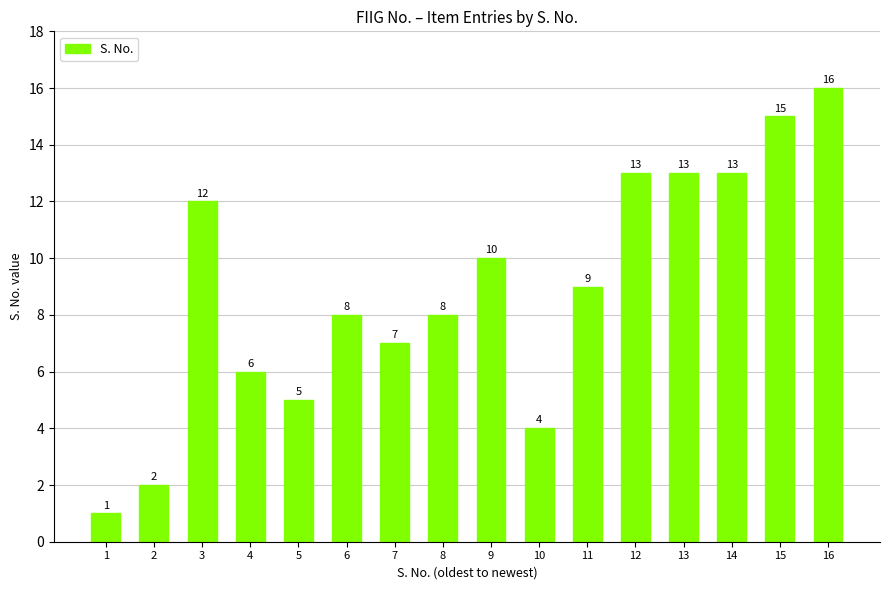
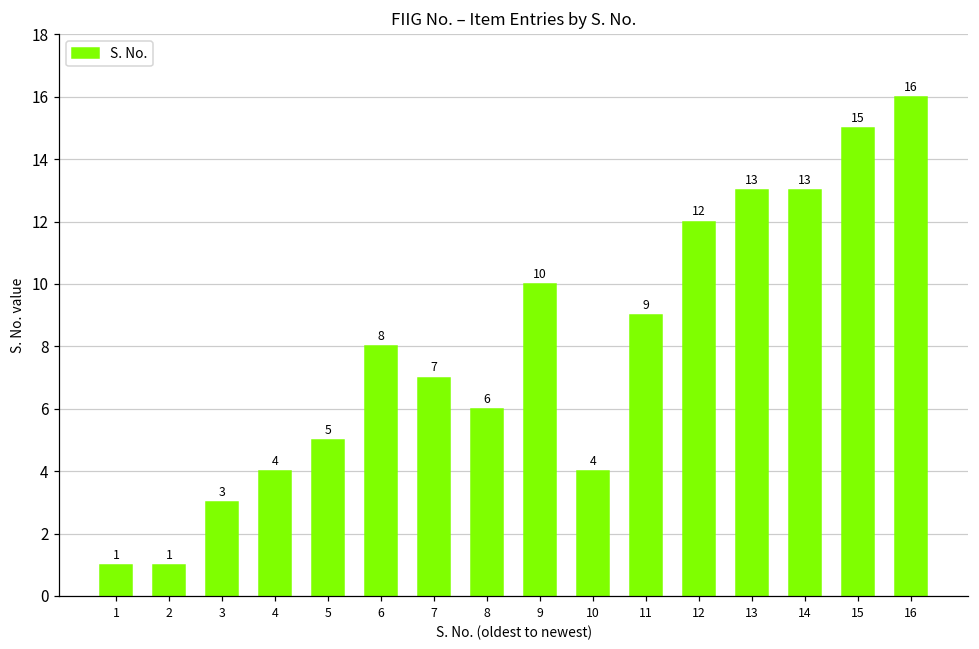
2: 2 -> 1
3: 12 -> 3
4: 6 -> 4
8: 8 -> 6
12: 13 -> 12
